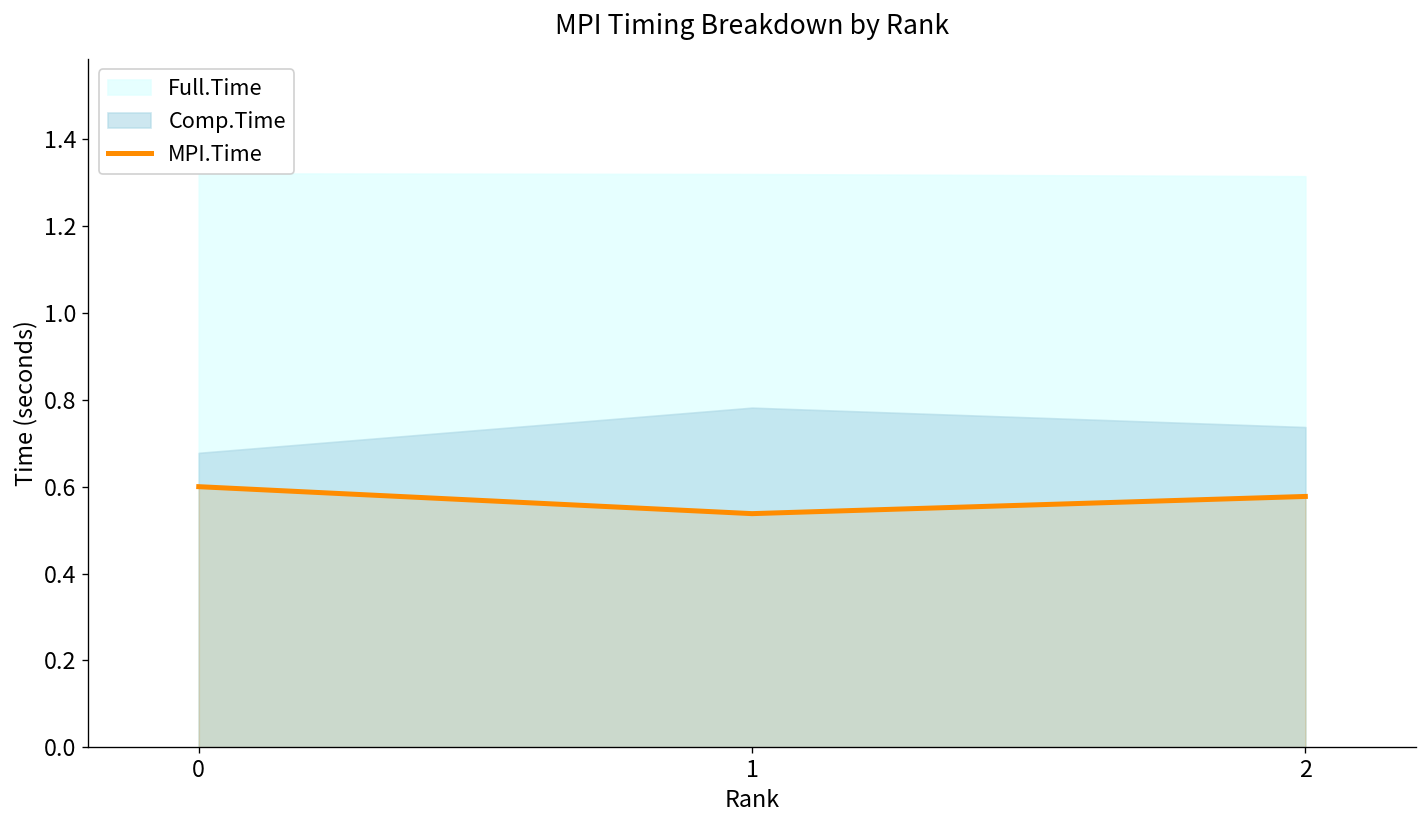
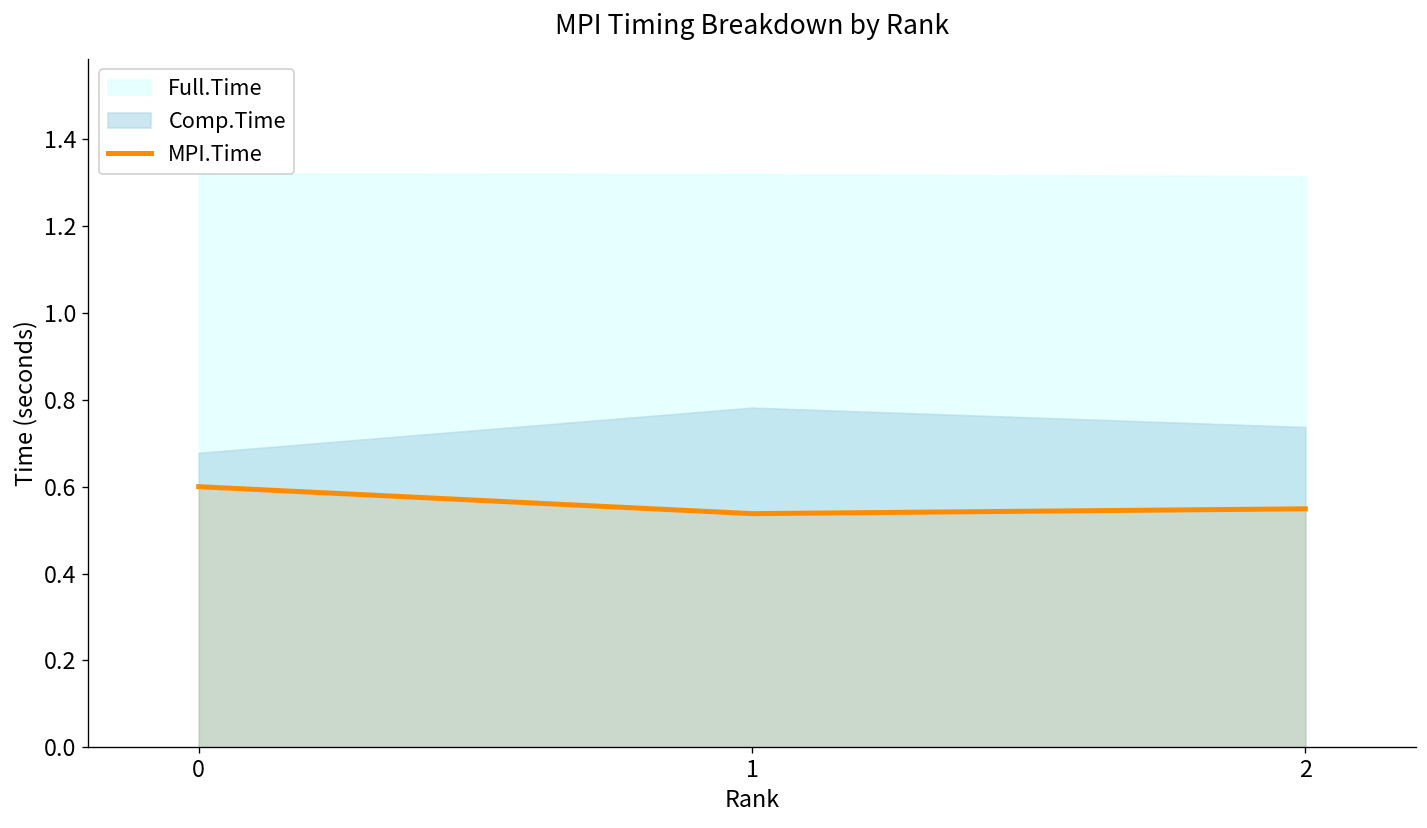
MPI.Time, 2: 0.58 -> 0.55
